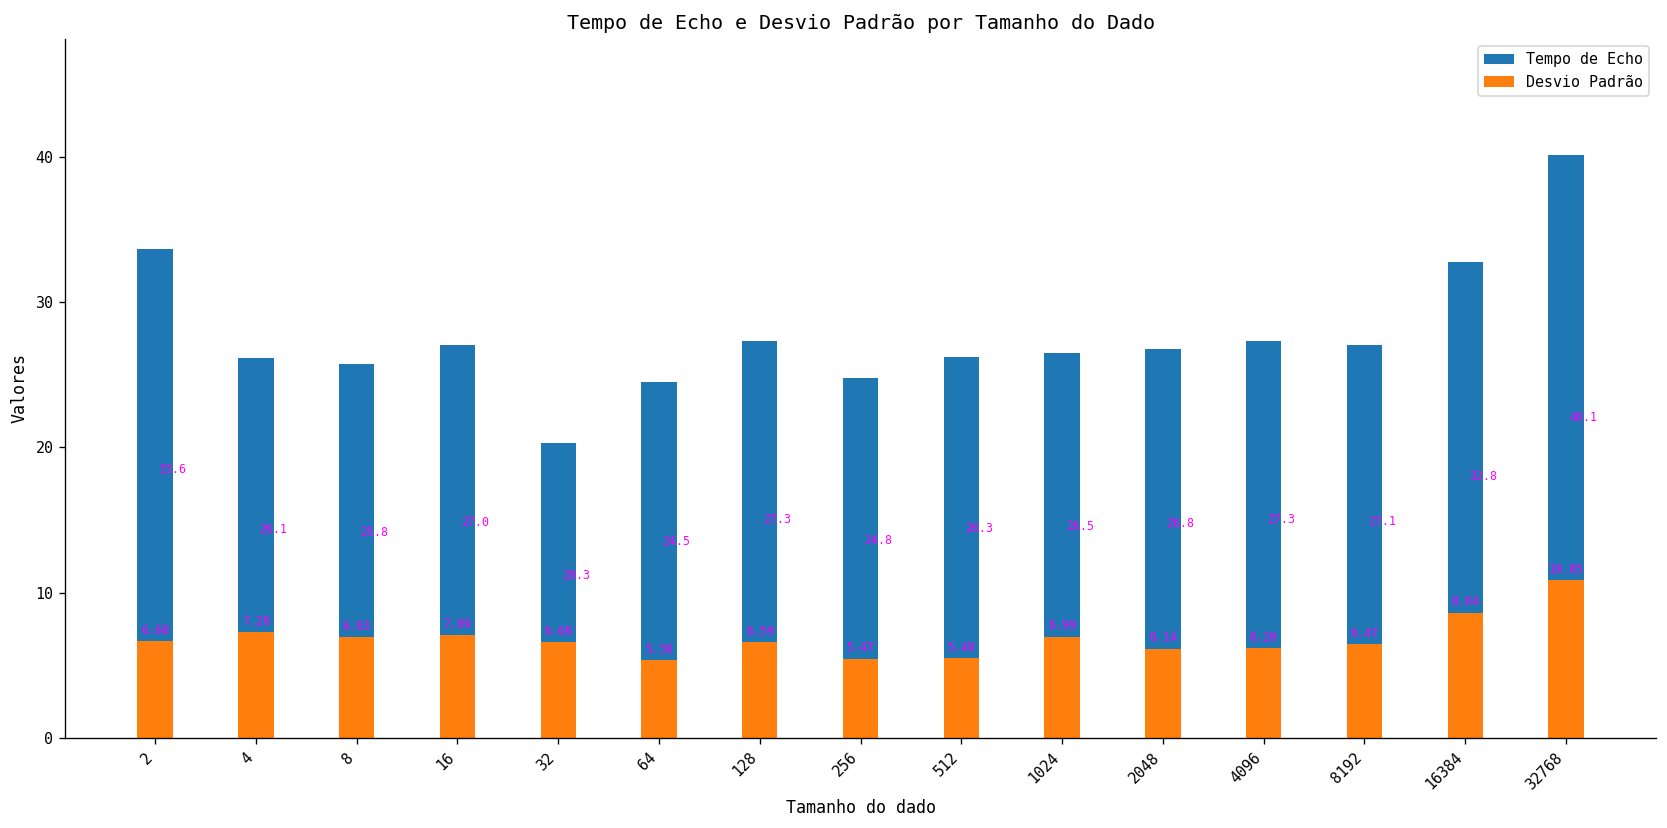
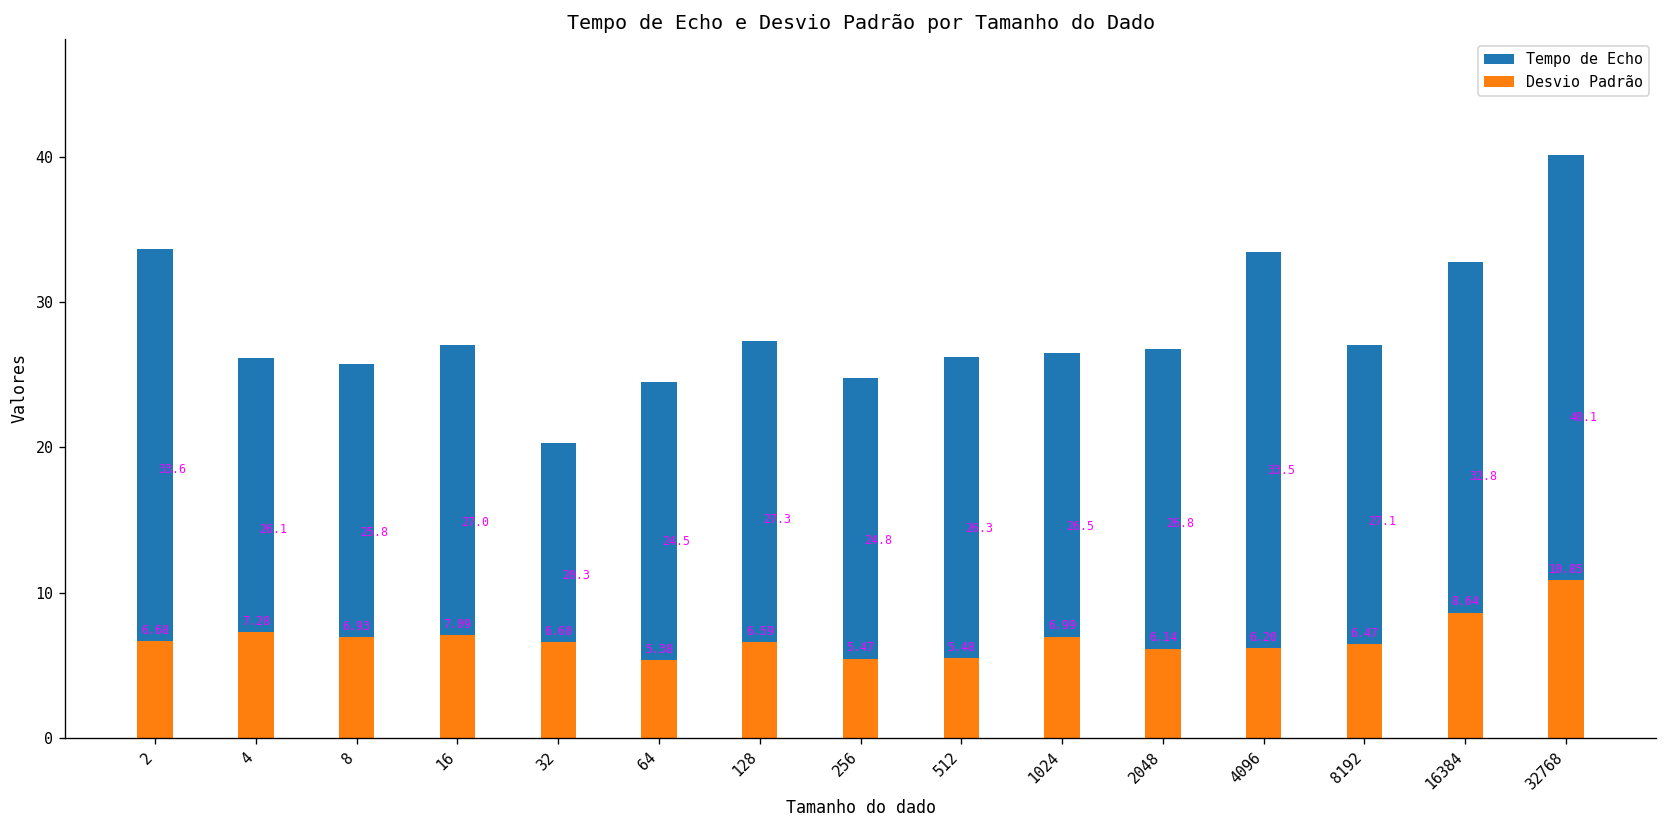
Tempo de Echo, 4096: 27.3 -> 33.5
